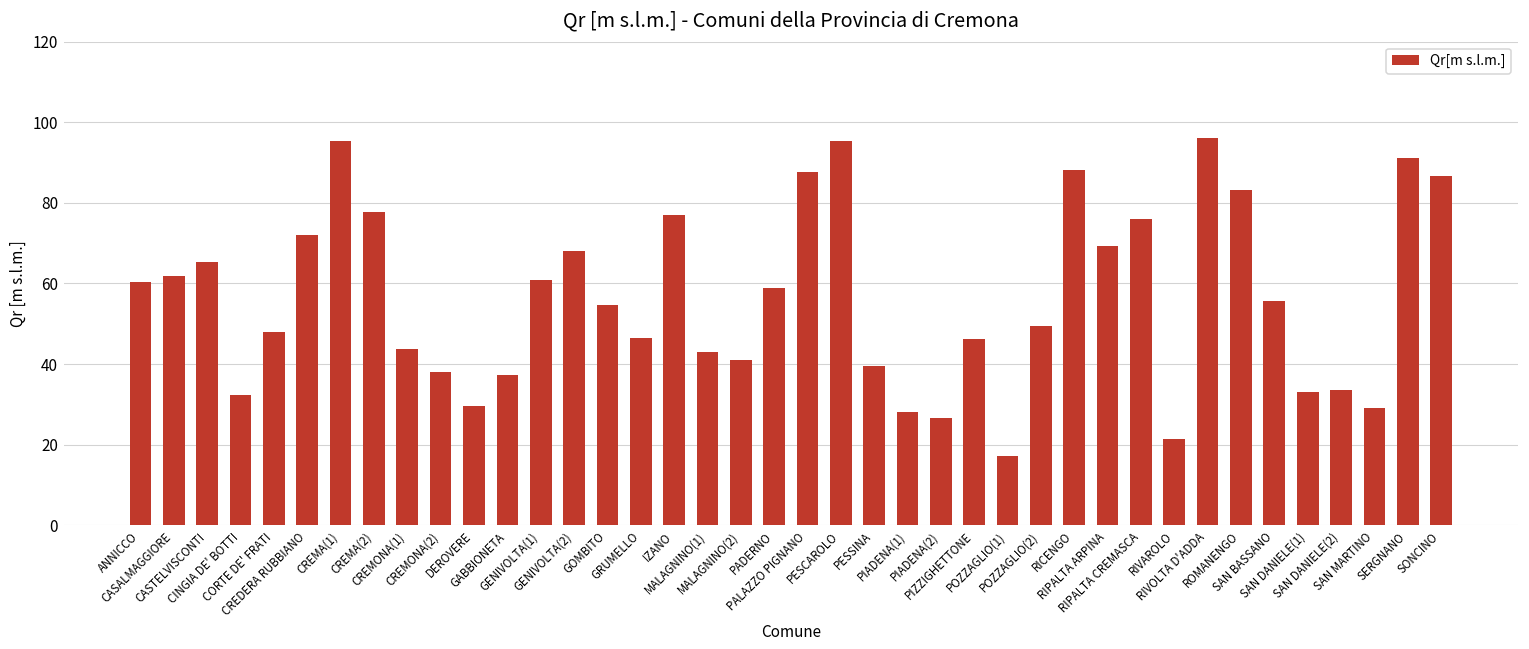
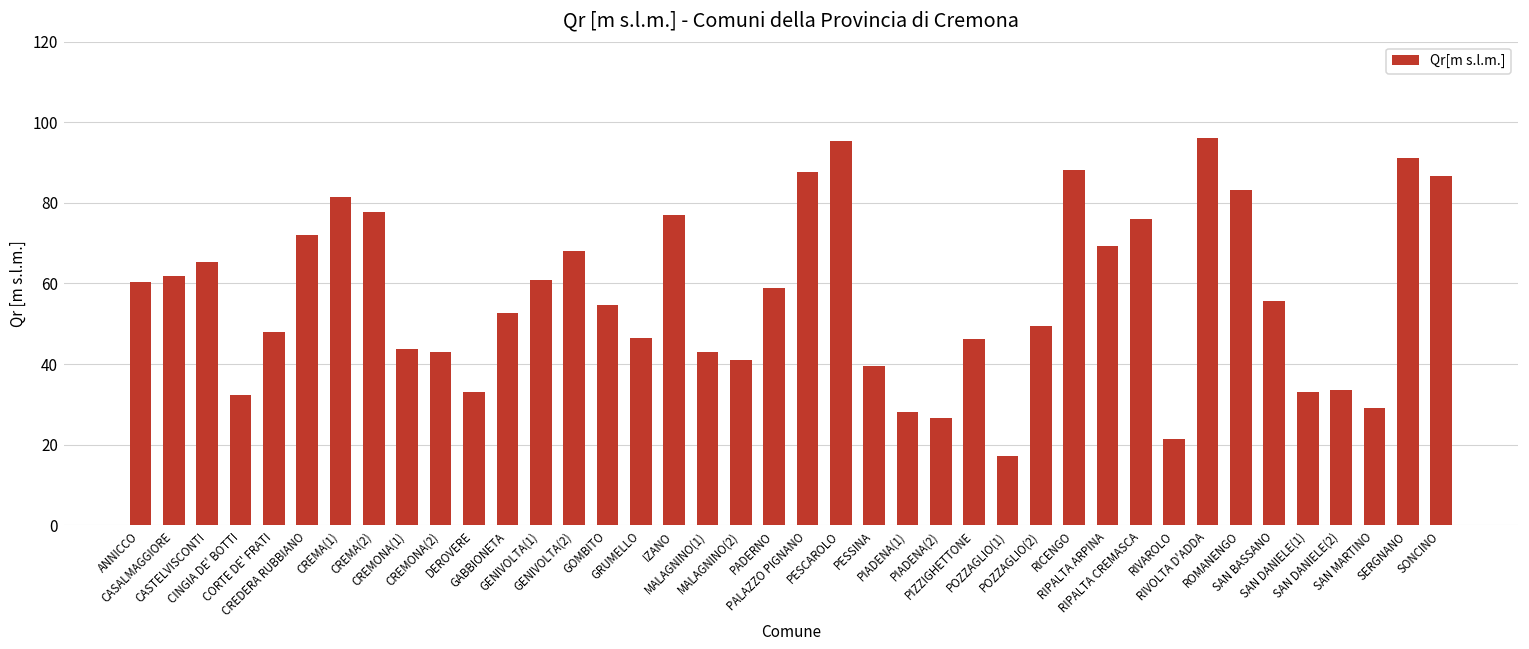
CREMA(1): 95 -> 81
CREMONA(2): 38 -> 43
DEROVERE: 30 -> 33
GABBIONETA: 37 -> 53
